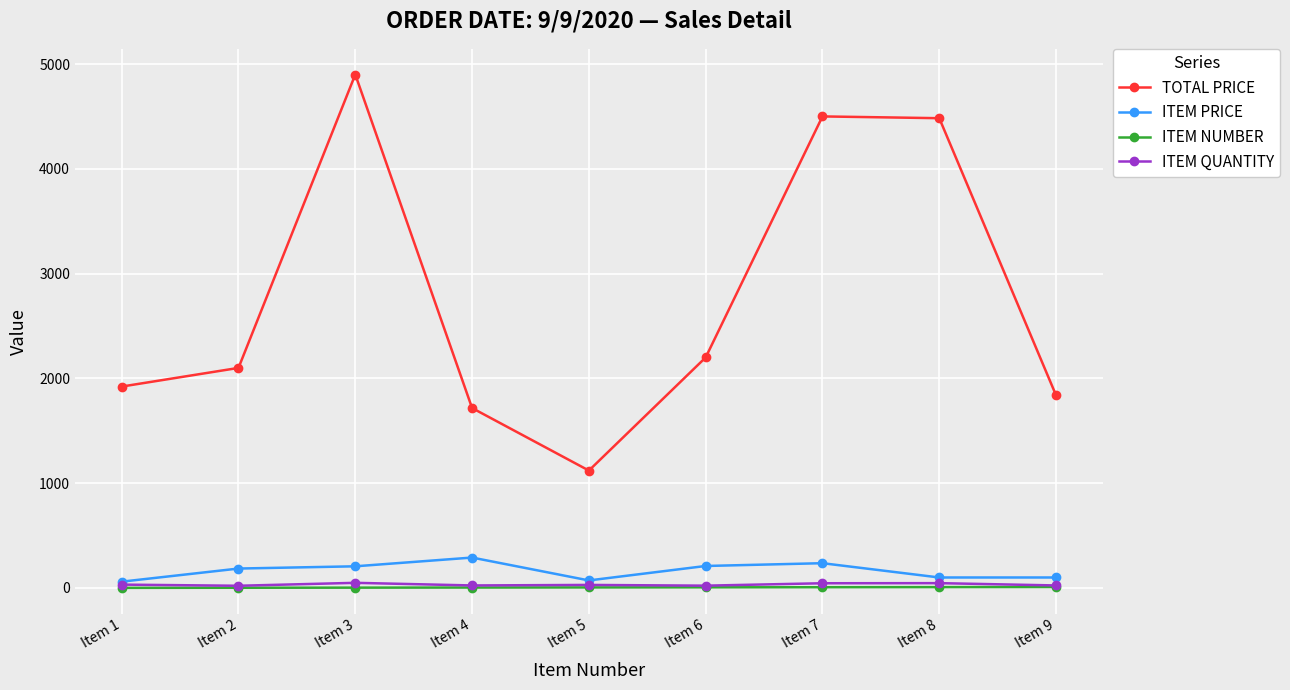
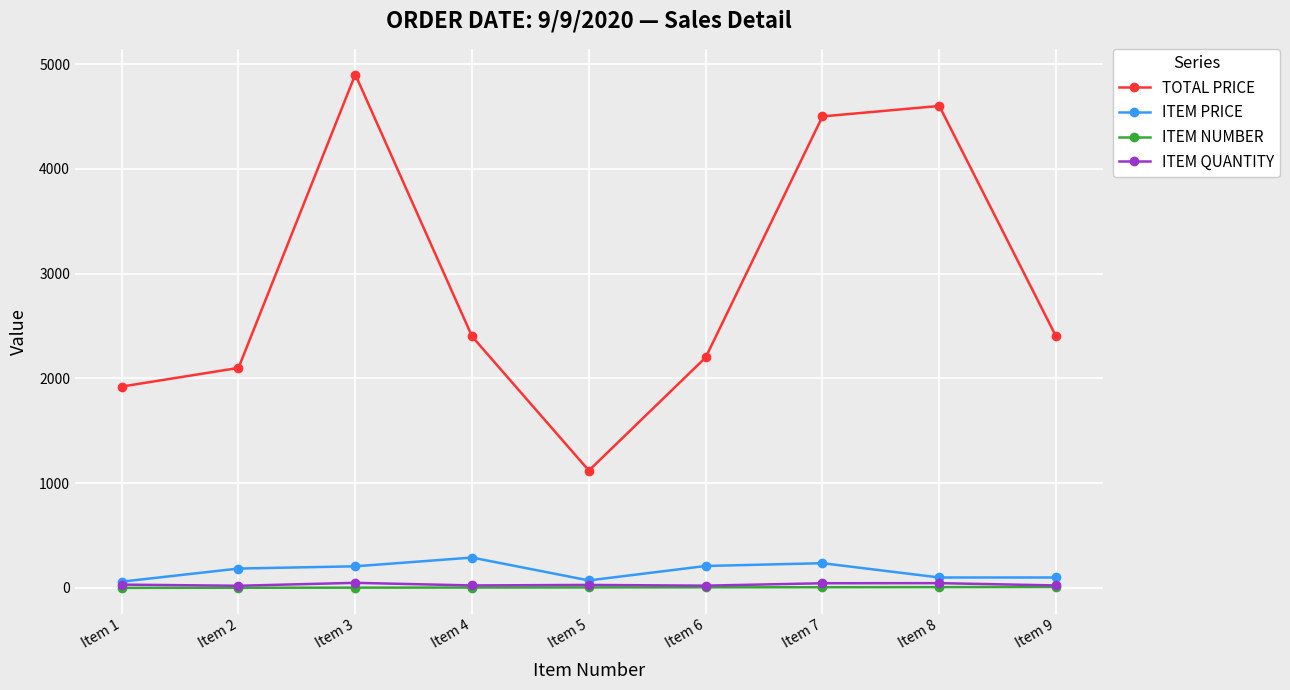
TOTAL PRICE, Item 4: 1720 -> 2400
TOTAL PRICE, Item 8: 4480 -> 4600
TOTAL PRICE, Item 9: 1840 -> 2400
